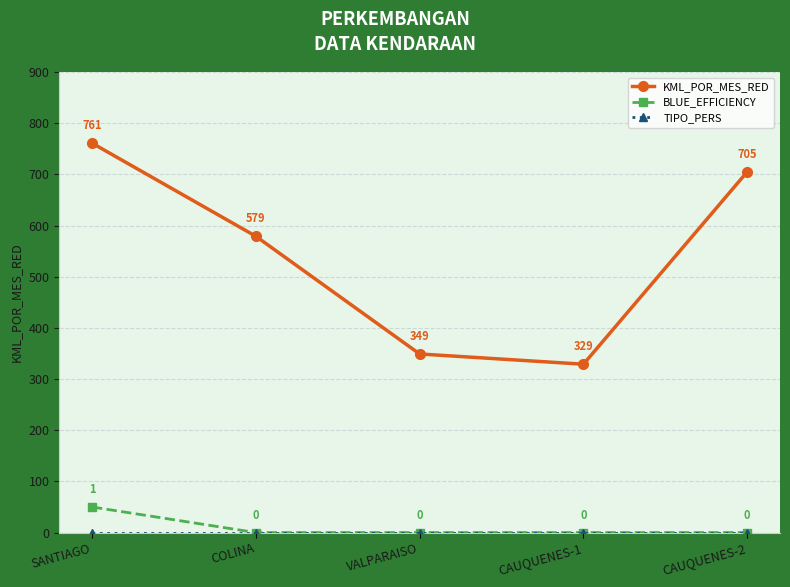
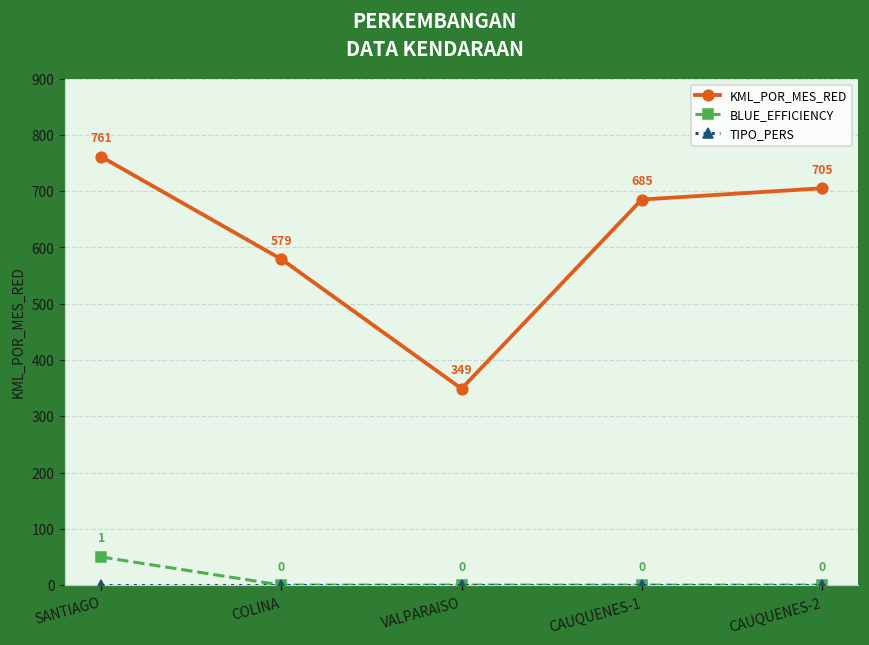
KML_POR_MES_RED, CAUQUENES-1: 329 -> 685
